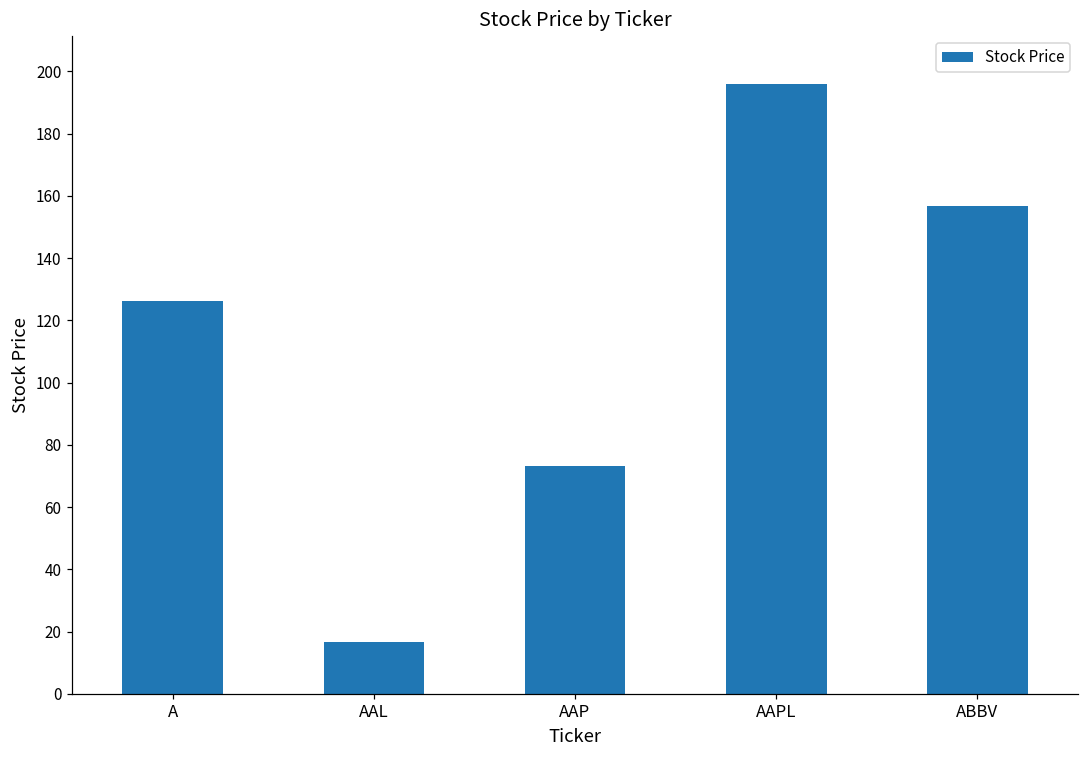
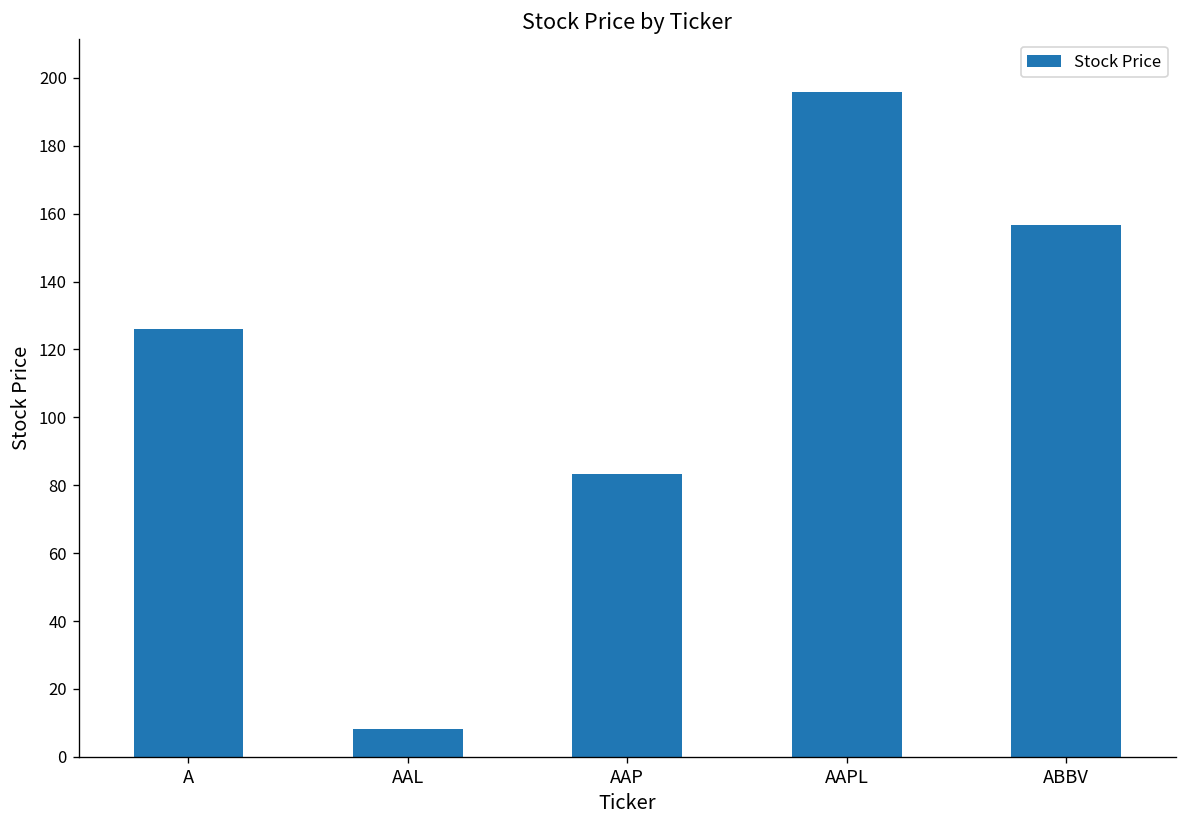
AAL: 17 -> 8
AAP: 73 -> 83
